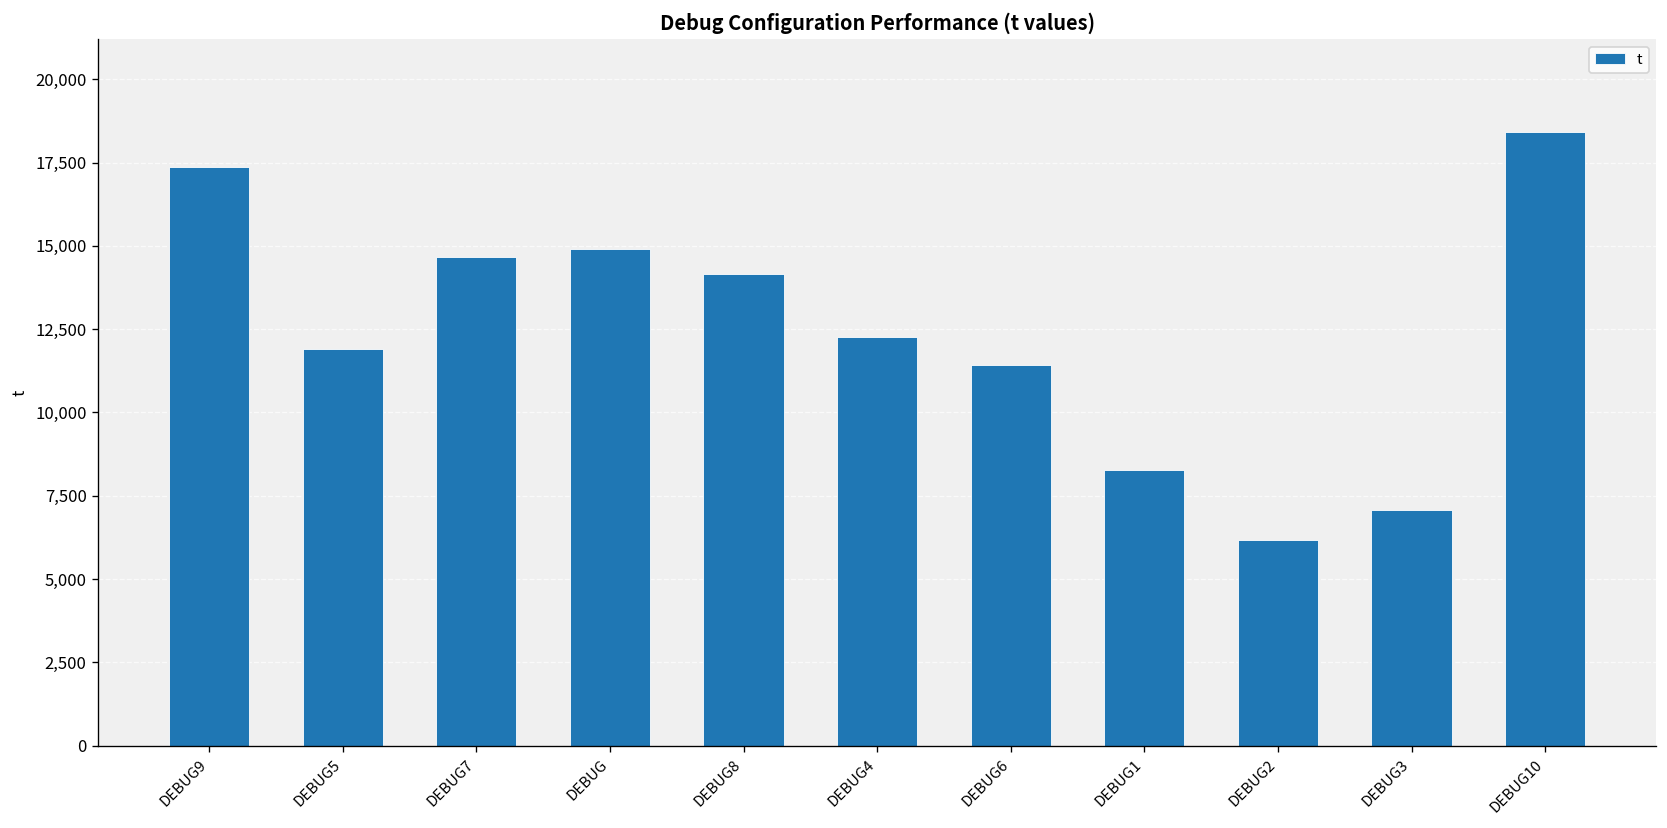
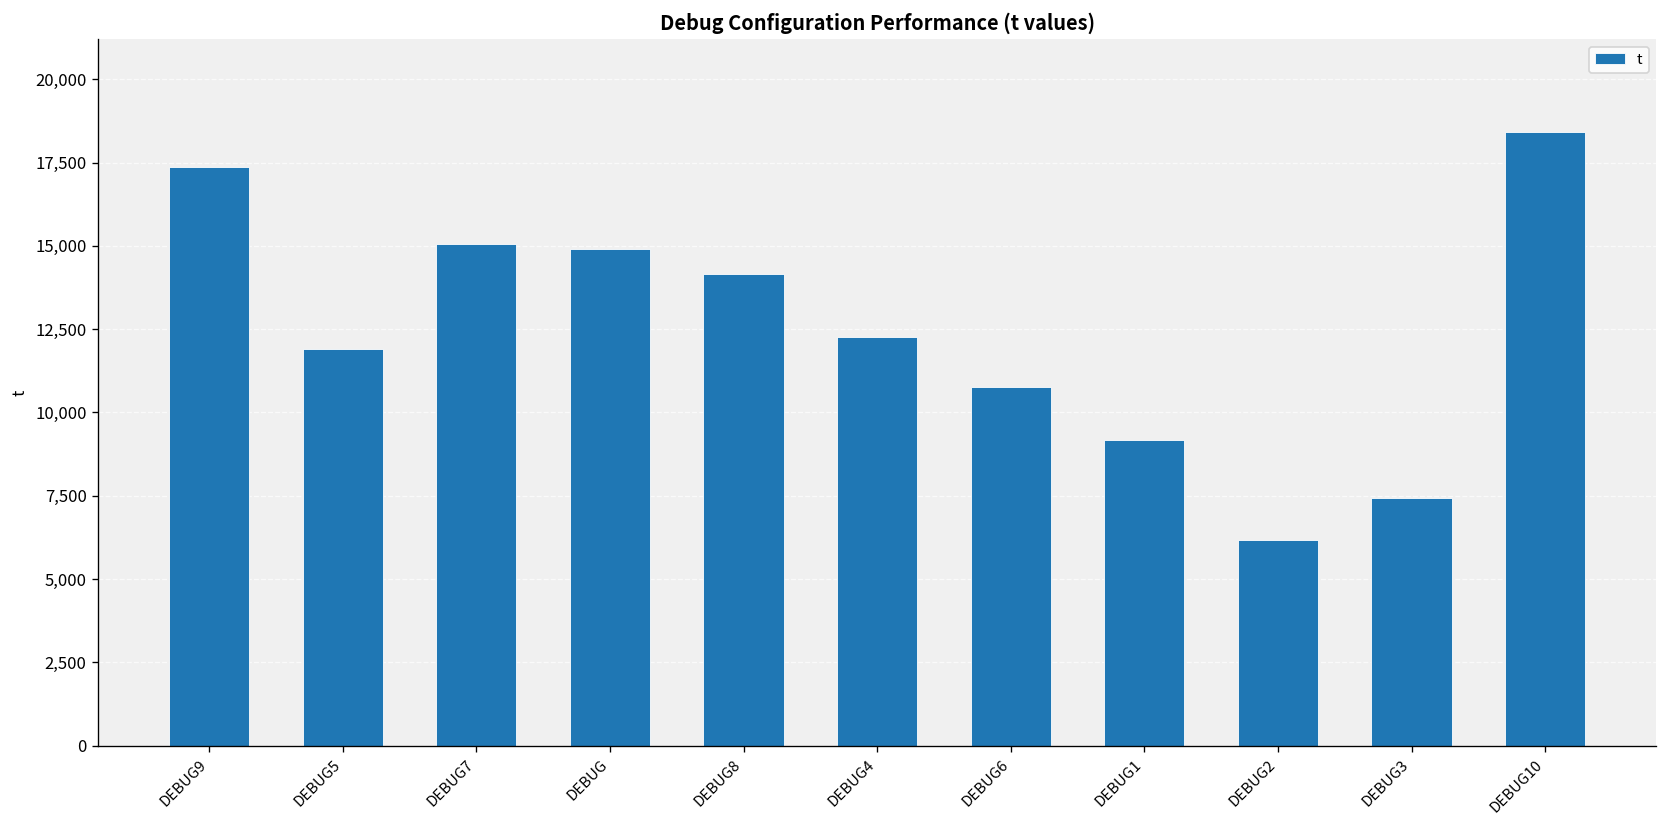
DEBUG7: 14,700 -> 15,000
DEBUG6: 11,400 -> 10,800
DEBUG1: 8,300 -> 9,200
DEBUG3: 7,100 -> 7,400
